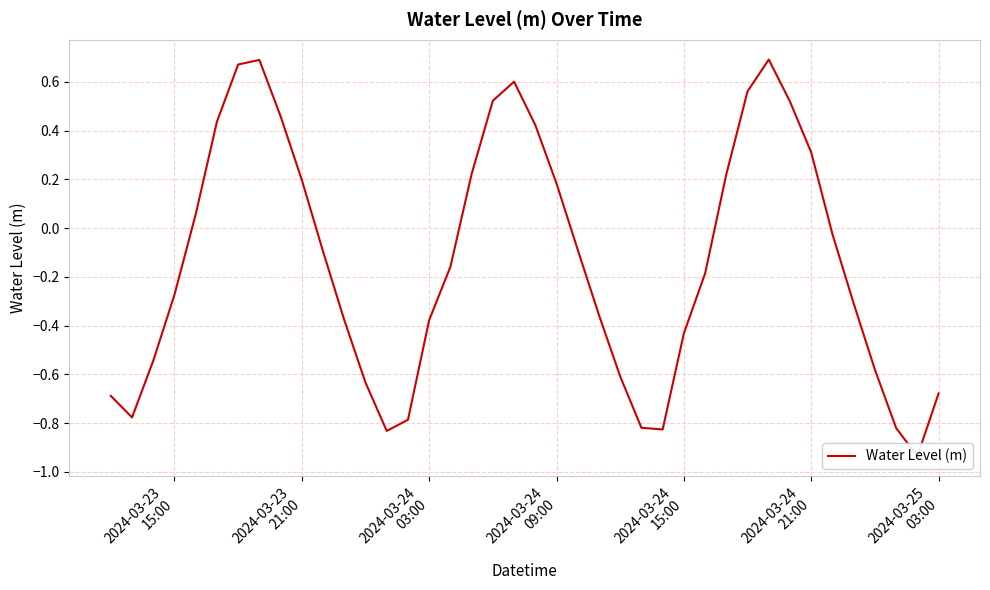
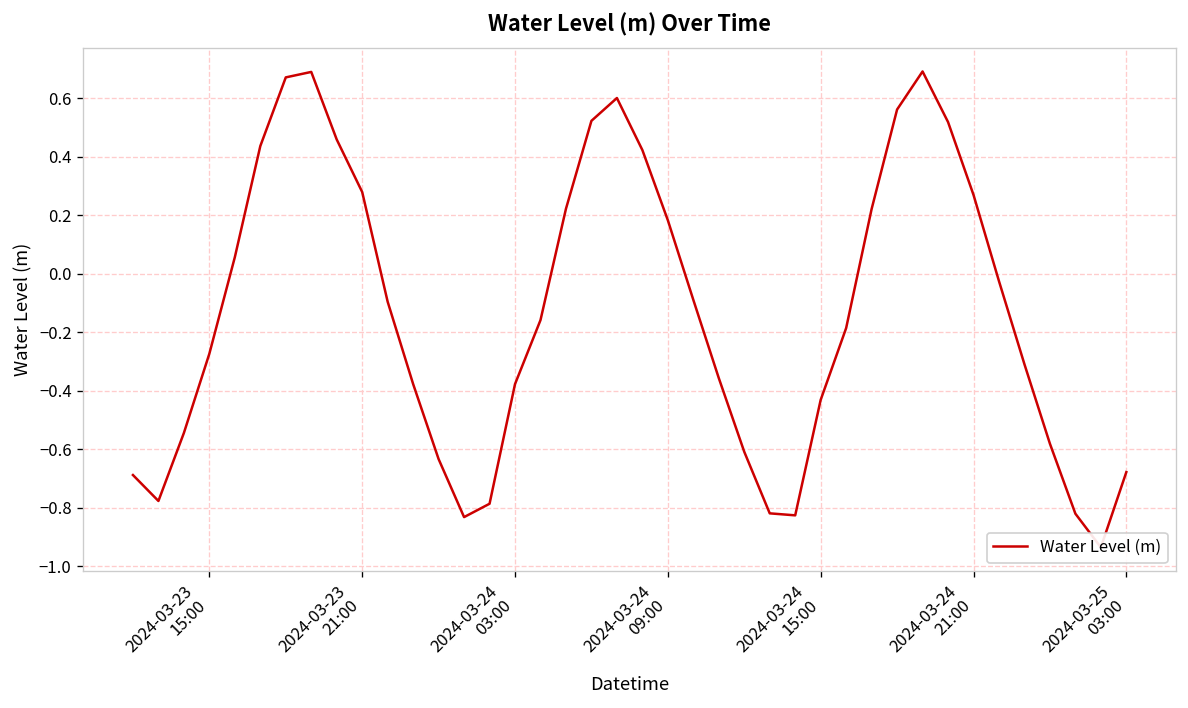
2024-03-23 21:00: 0.20 -> 0.28
2024-03-24 21:00: 0.31 -> 0.27
